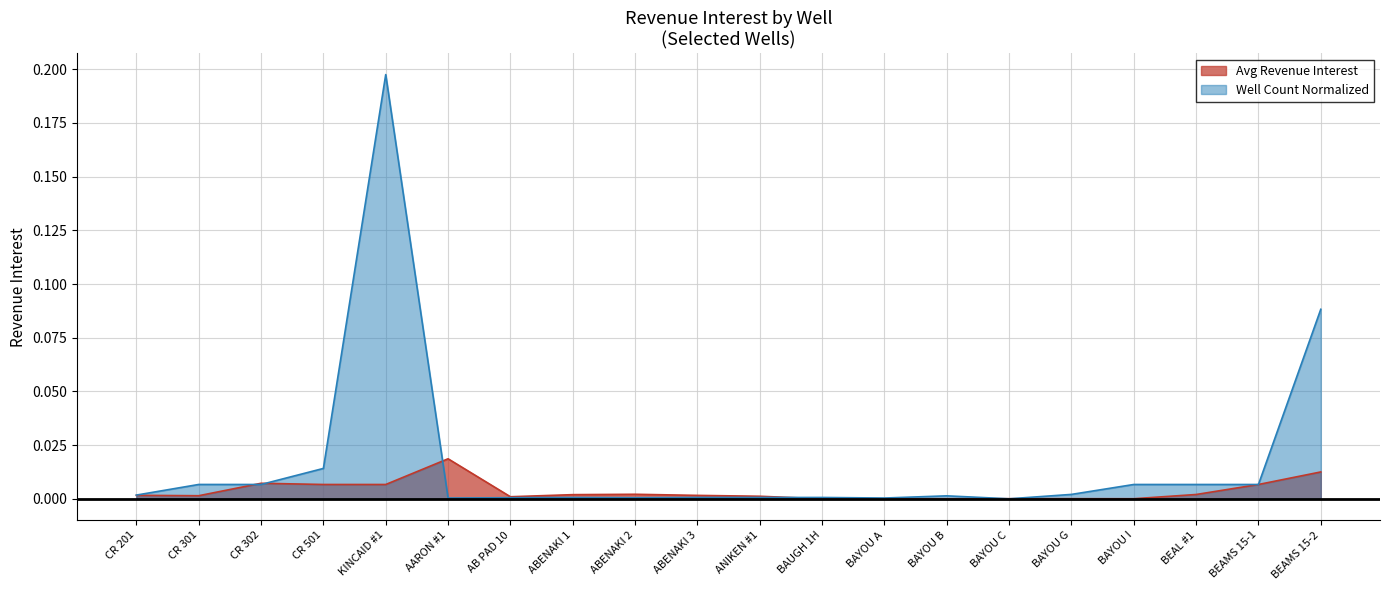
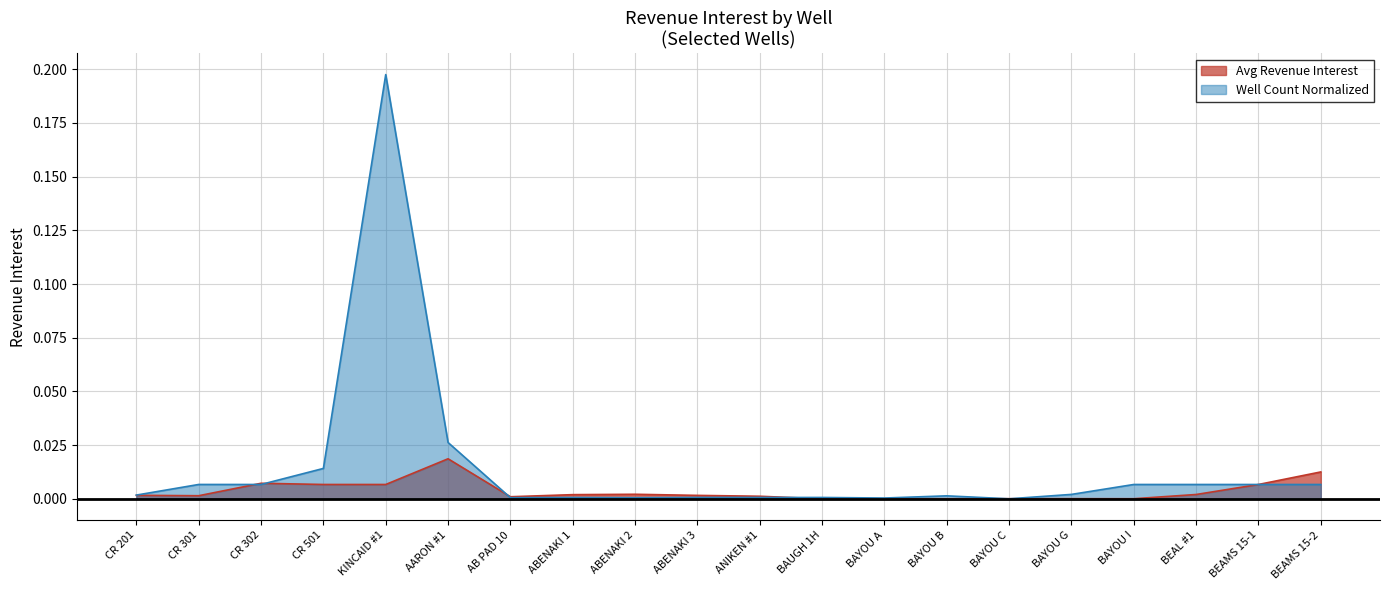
Well Count Normalized, AARON #1: 0.000 -> 0.026
Well Count Normalized, BEAMS 15-2: 0.088 -> 0.007
